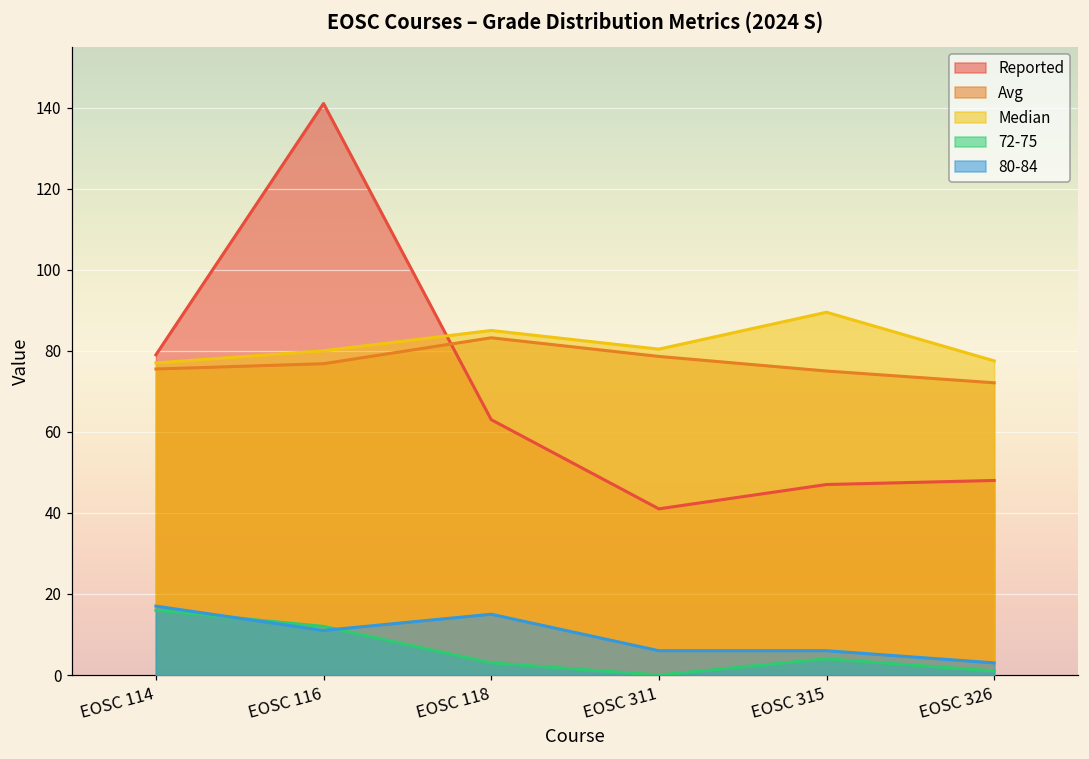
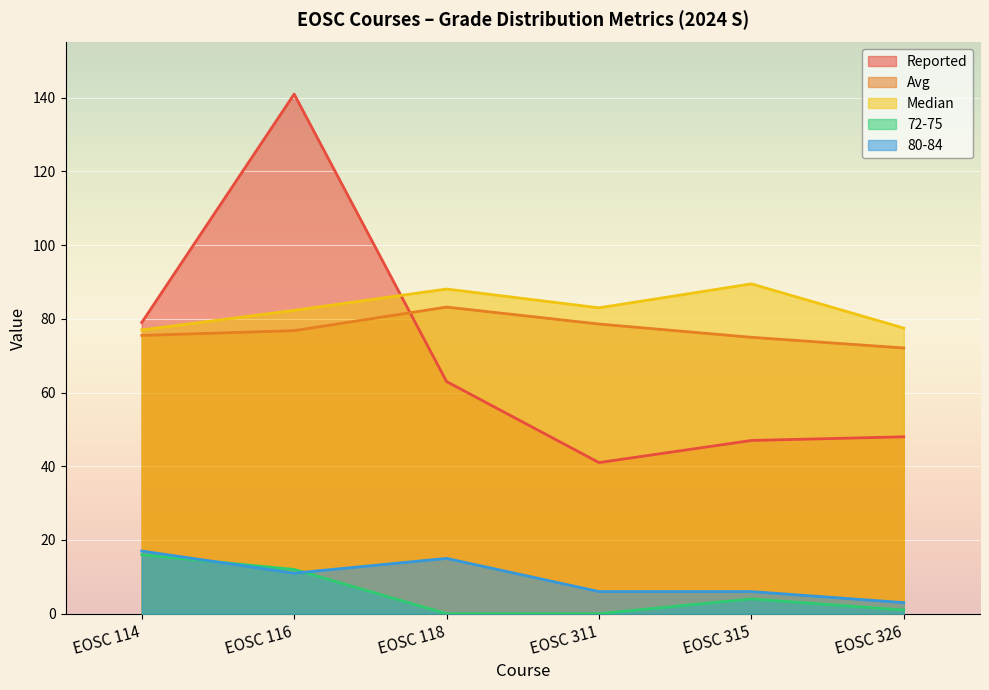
Median, EOSC 116: 80 -> 82
Median, EOSC 118: 85 -> 88
72-75, EOSC 118: 3 -> 0
Median, EOSC 311: 80 -> 83
